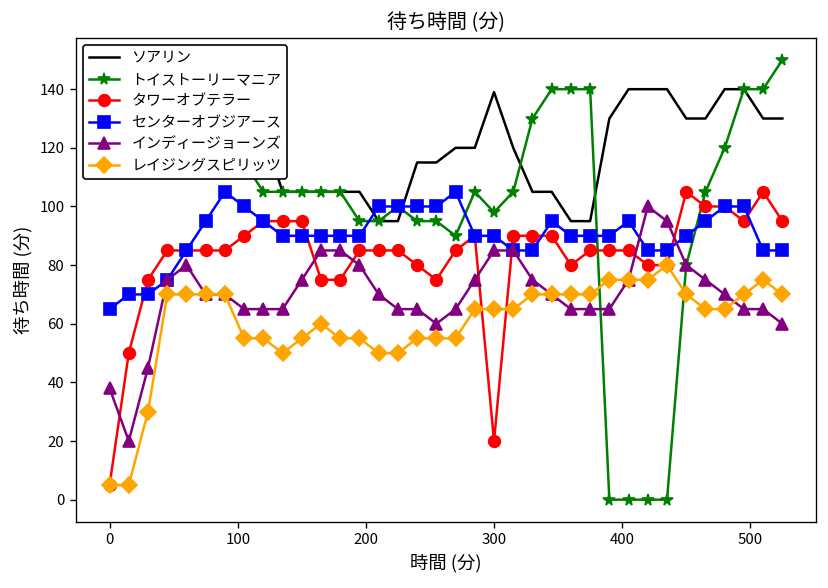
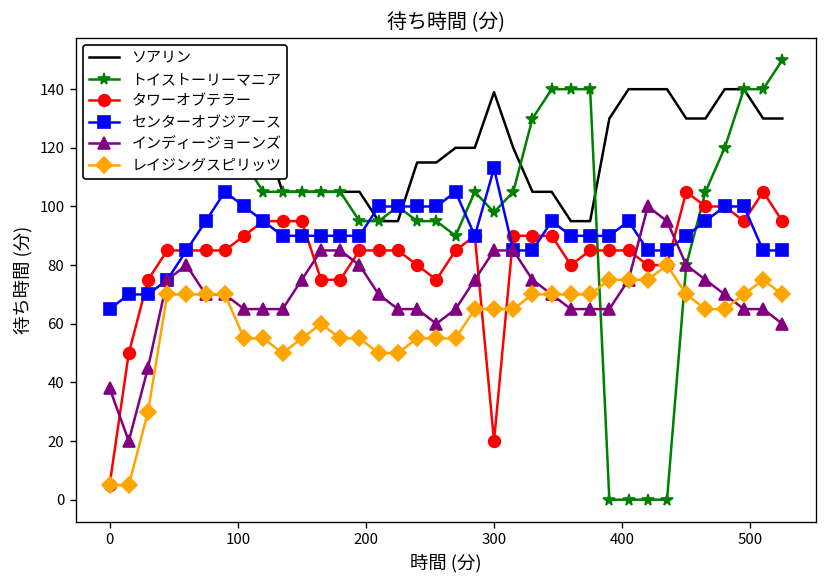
センターオブジアース, 300: 90 -> 113
